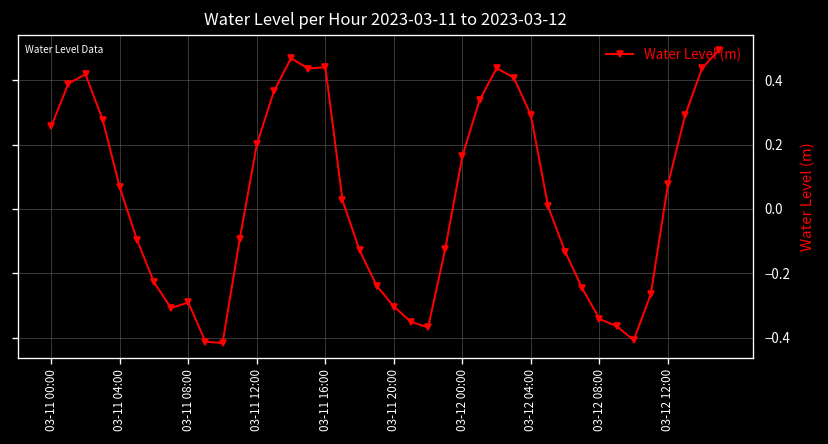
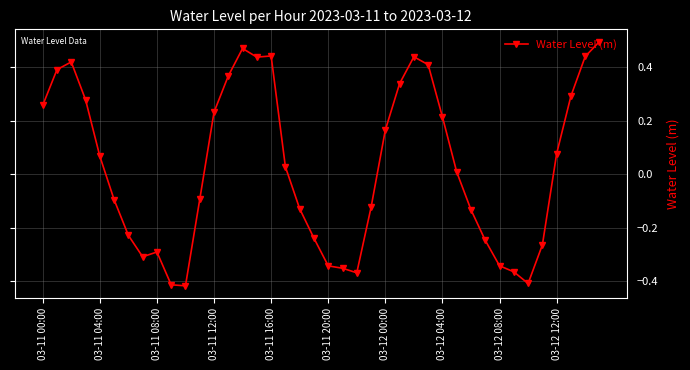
03-11 12:00: 0.20 -> 0.23
03-11 20:00: -0.30 -> -0.34
03-12 04:00: 0.29 -> 0.21
